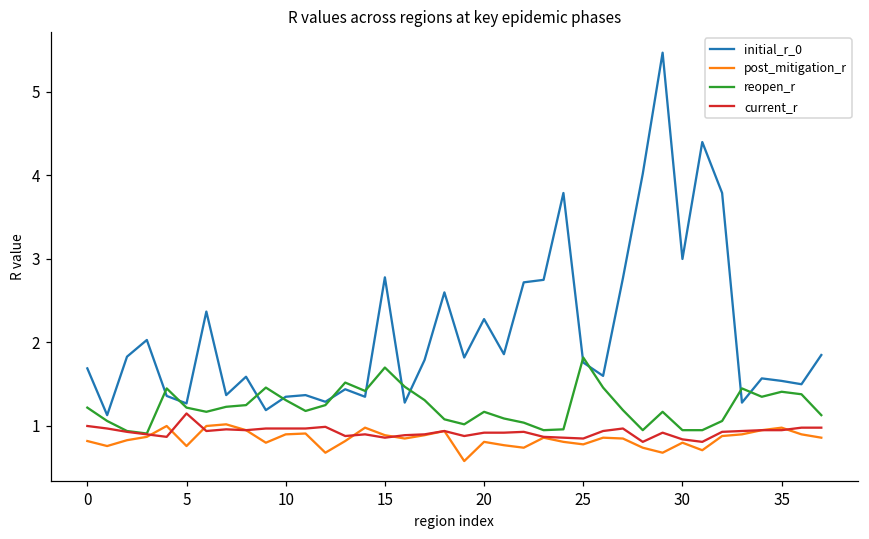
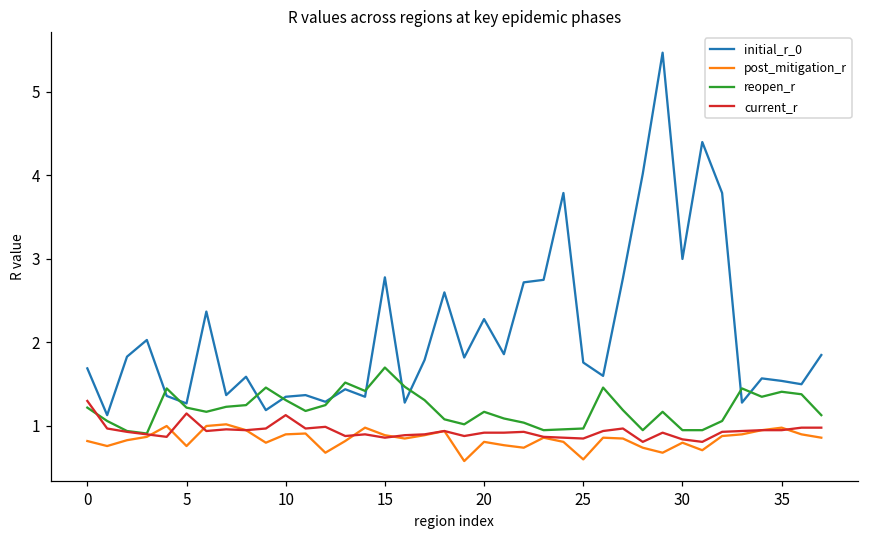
current_r, 0: 1.0 -> 1.3
current_r, 10: 1.0 -> 1.1
post_mitigation_r, 25: 0.8 -> 0.6
reopen_r, 25: 1.8 -> 1.0
